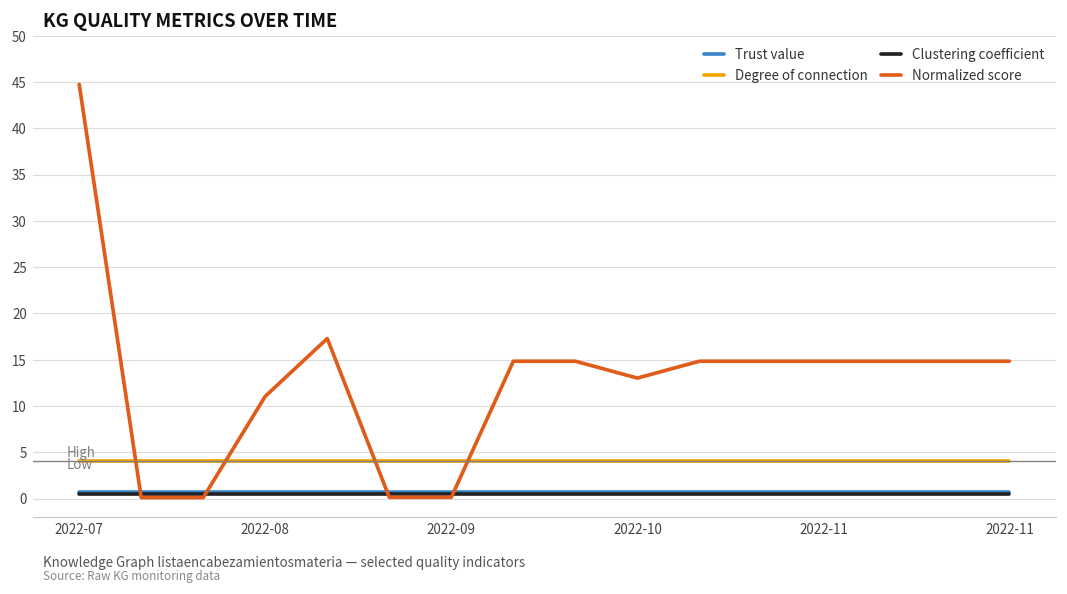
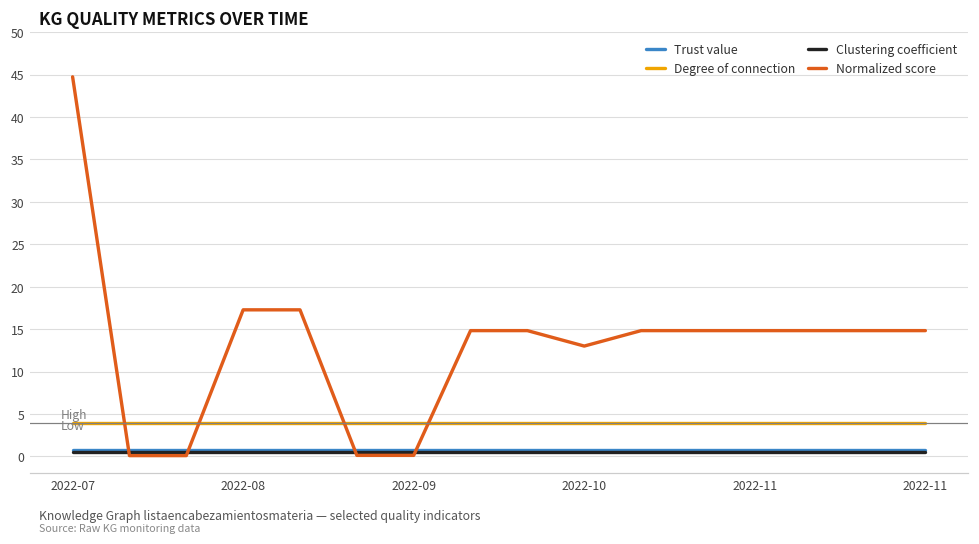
Normalized score, 2022-08: 11 -> 17
